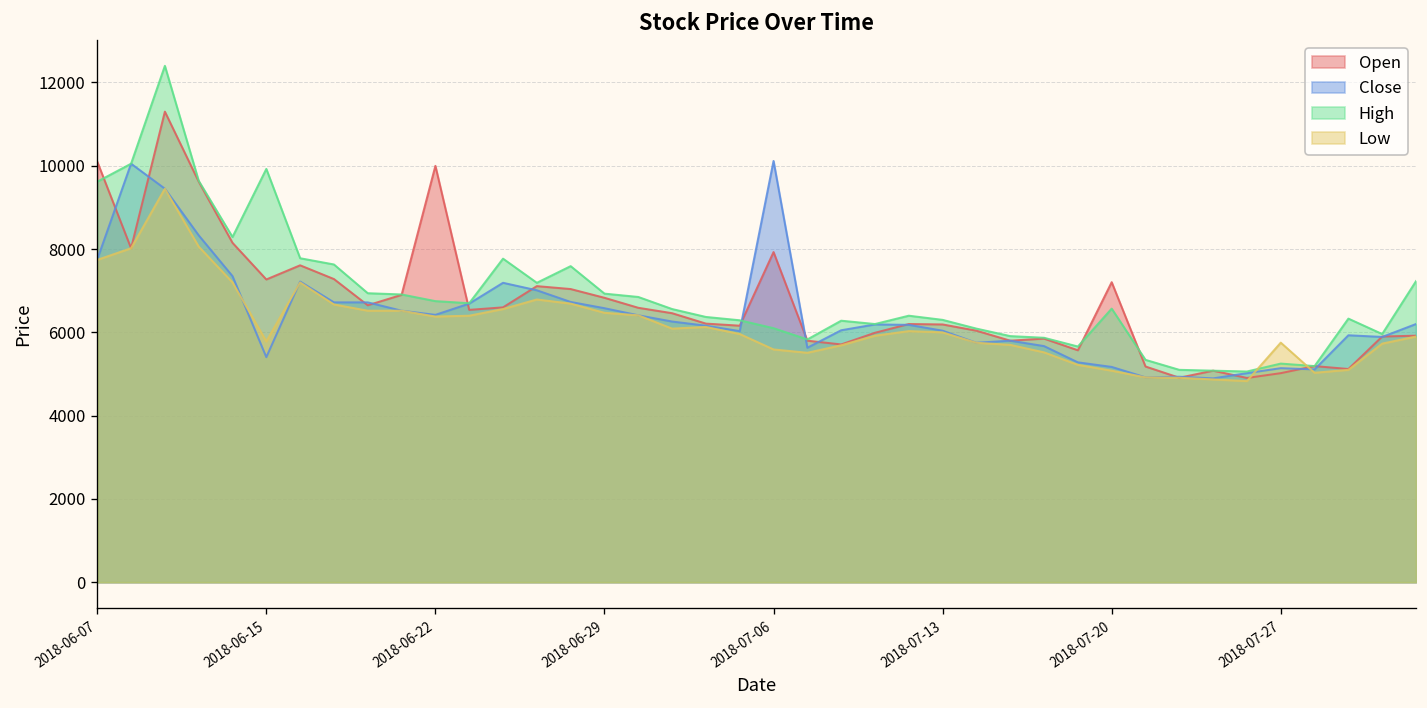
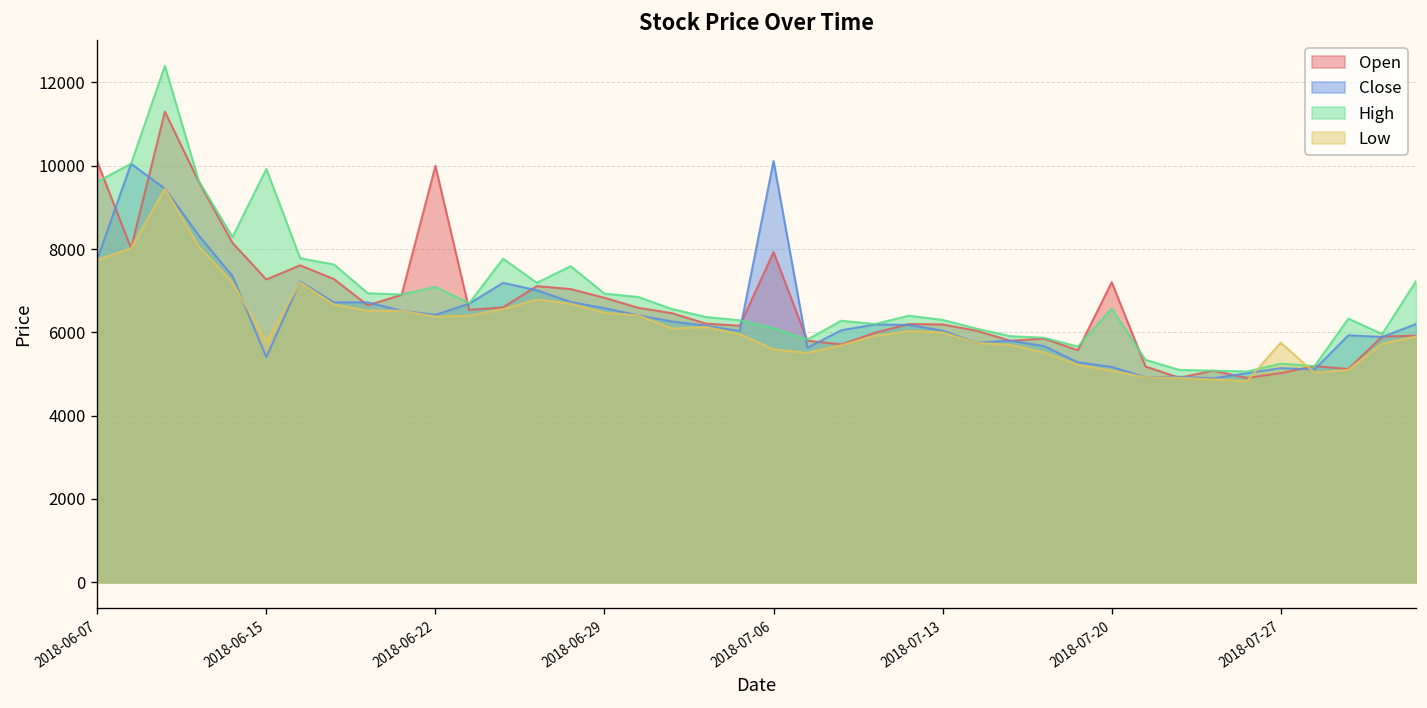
High, 2018-06-22: 6800 -> 7100
